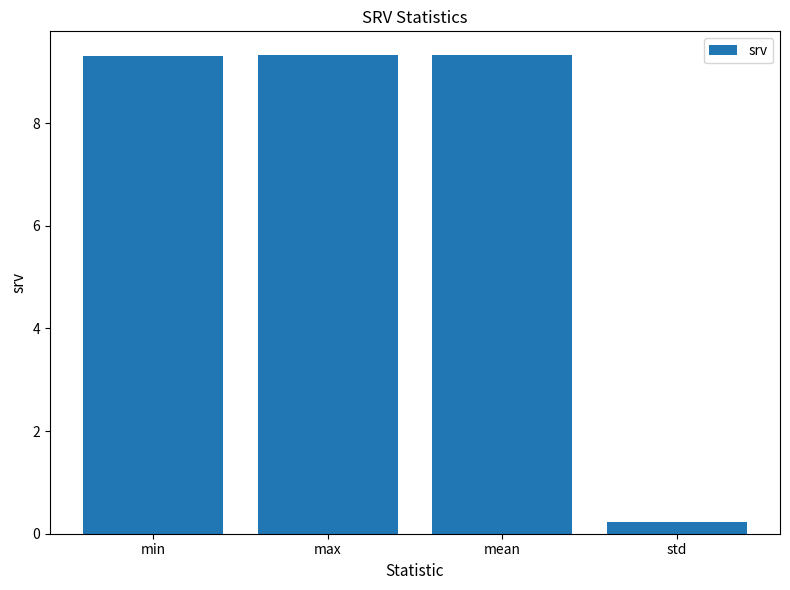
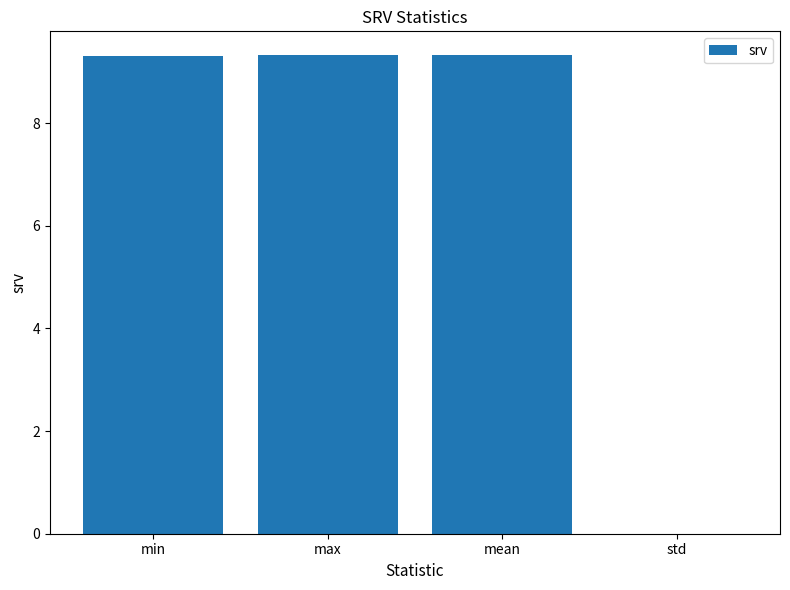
std: 0.2 -> 0.0
